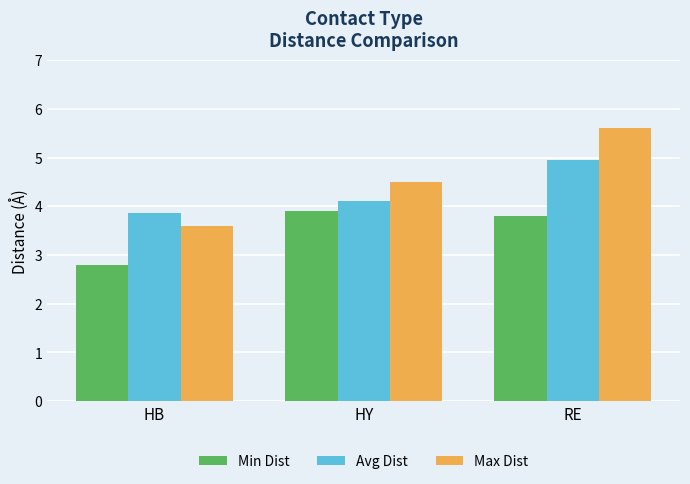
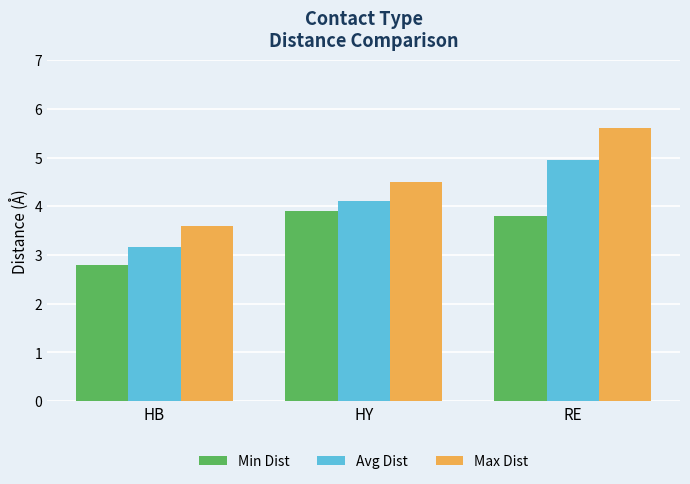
Avg Dist, HB: 3.9 -> 3.2
